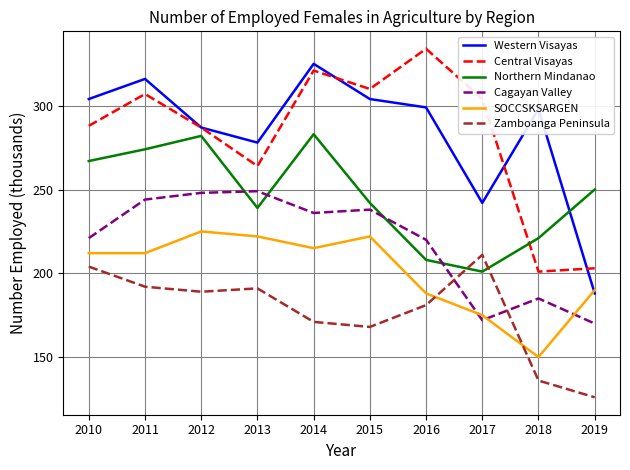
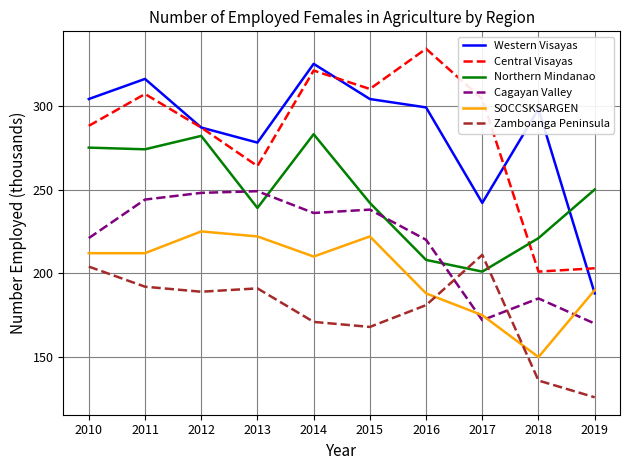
Northern Mindanao, 2010: 267 -> 275
SOCCSKSARGEN, 2014: 215 -> 210
